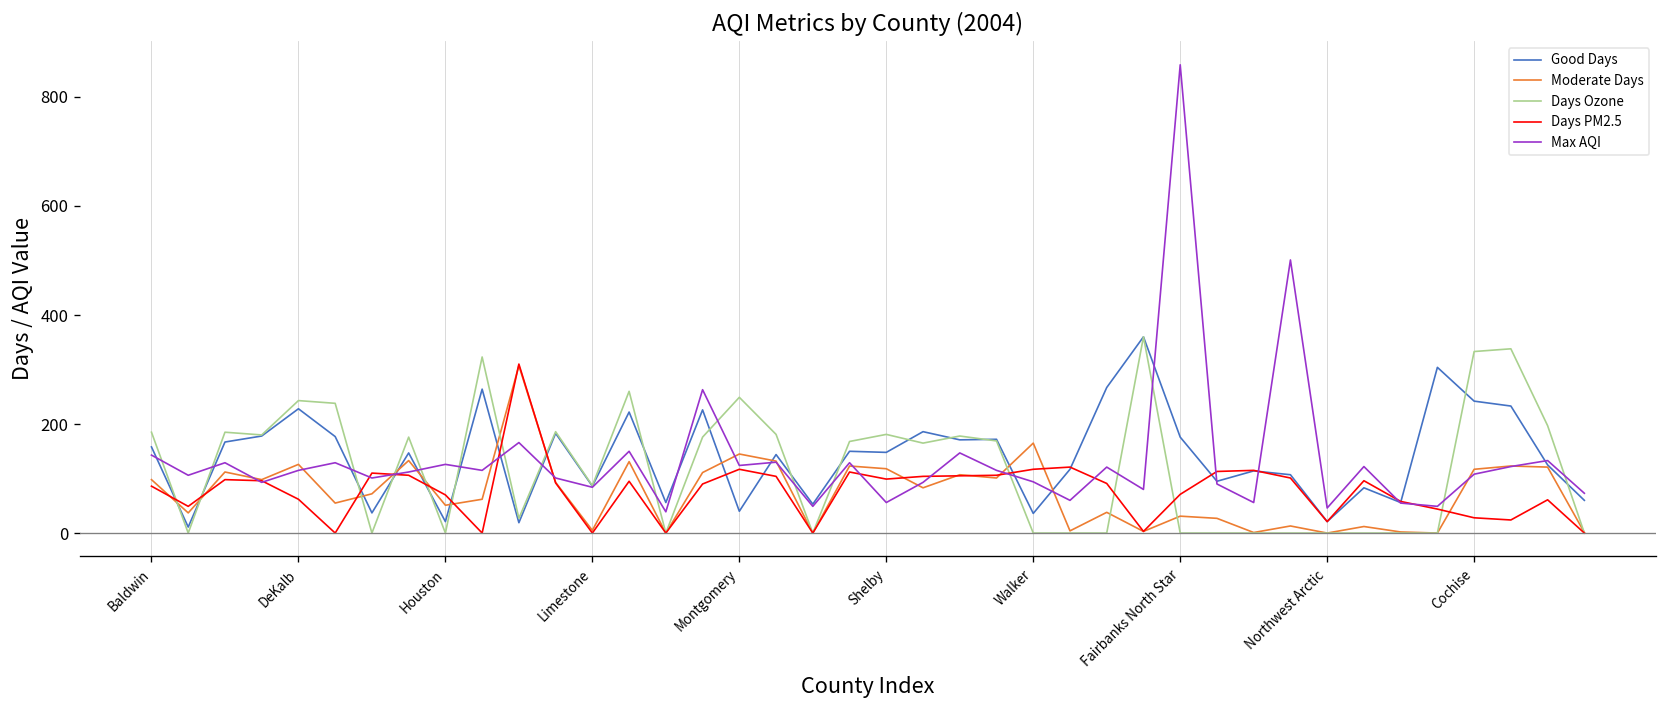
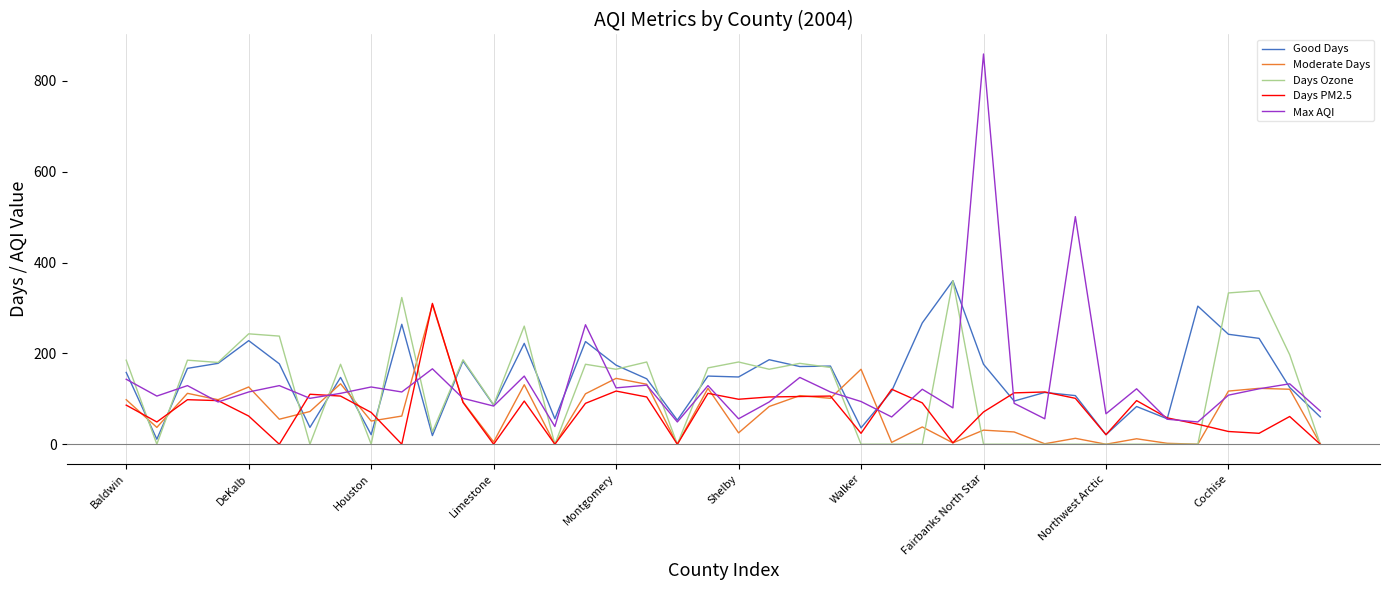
Good Days, Montgomery: 40 -> 170
Days Ozone, Montgomery: 250 -> 170
Moderate Days, Shelby: 120 -> 30
Days PM2.5, Walker: 120 -> 20
Max AQI, Northwest Arctic: 50 -> 70
